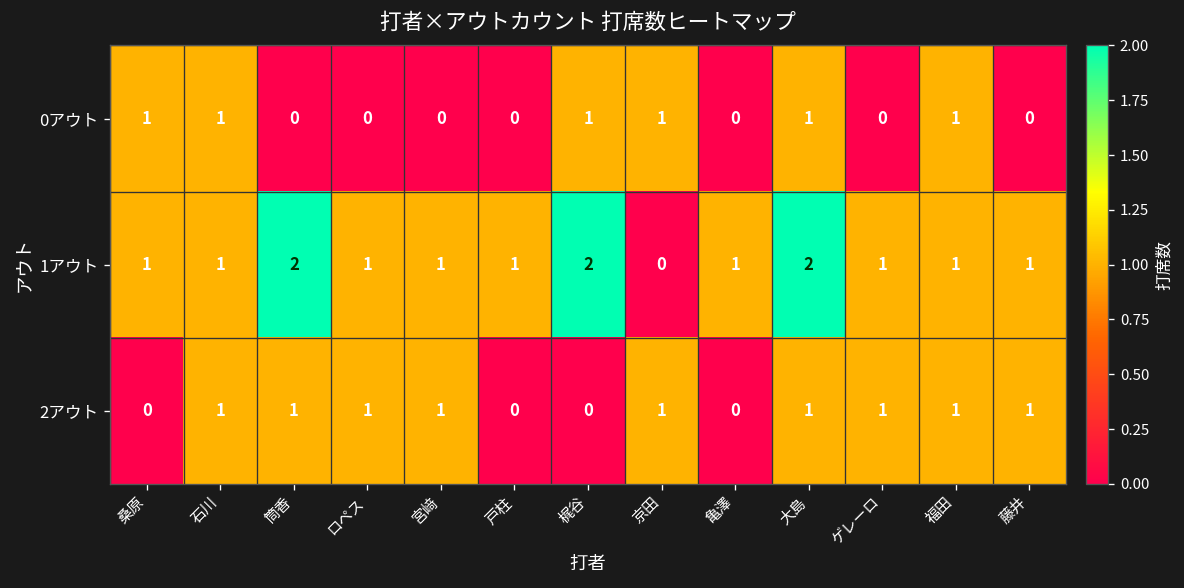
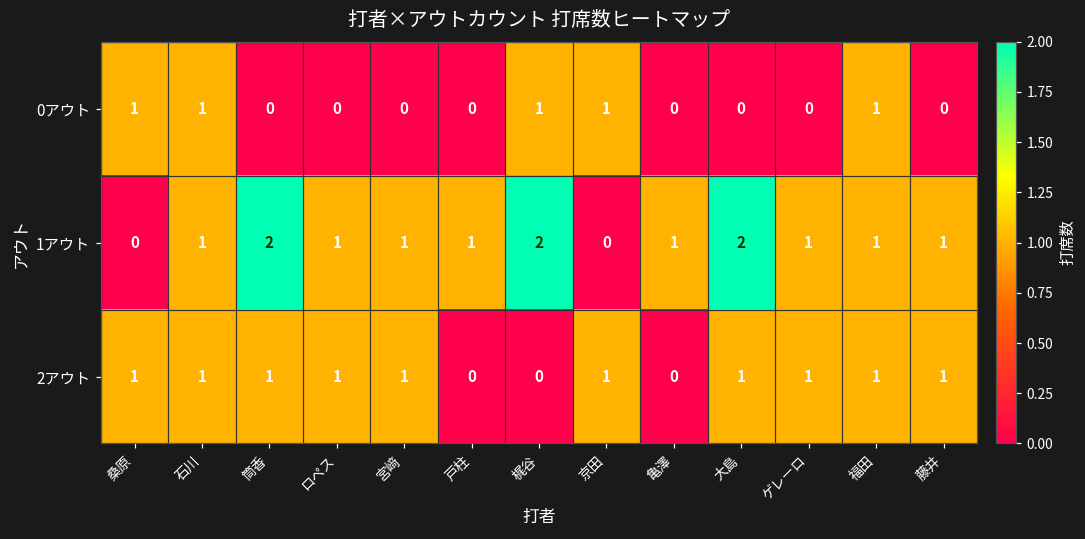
0アウト, 大島: 1 -> 0
1アウト, 桑原: 1 -> 0
2アウト, 桑原: 0 -> 1
